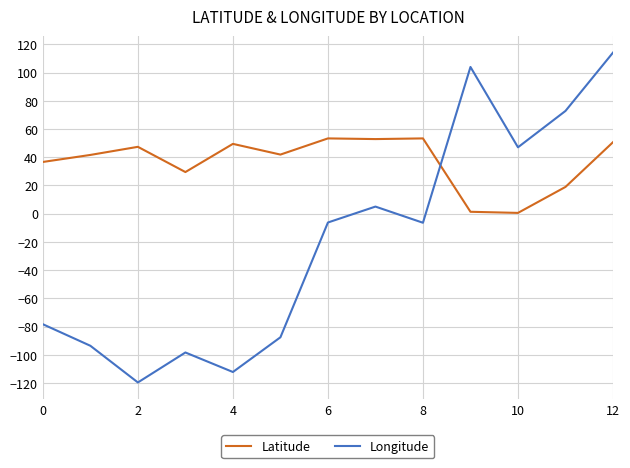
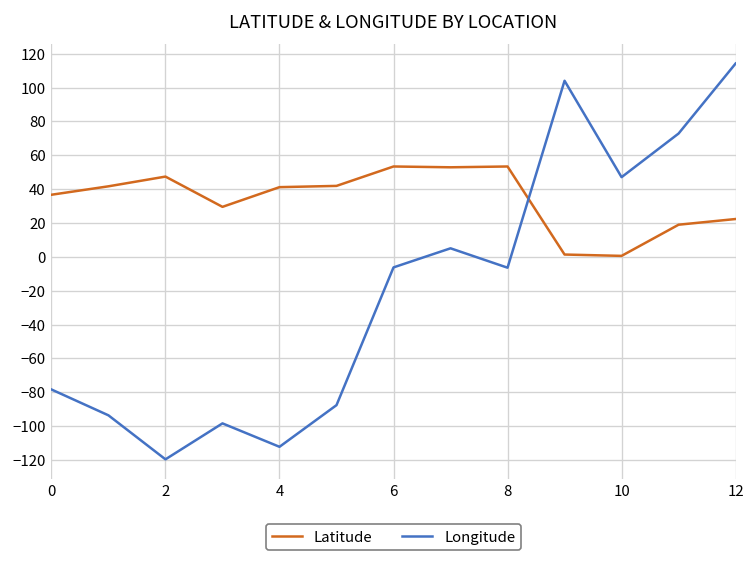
Latitude, 4: 49 -> 41
Latitude, 12: 51 -> 22
